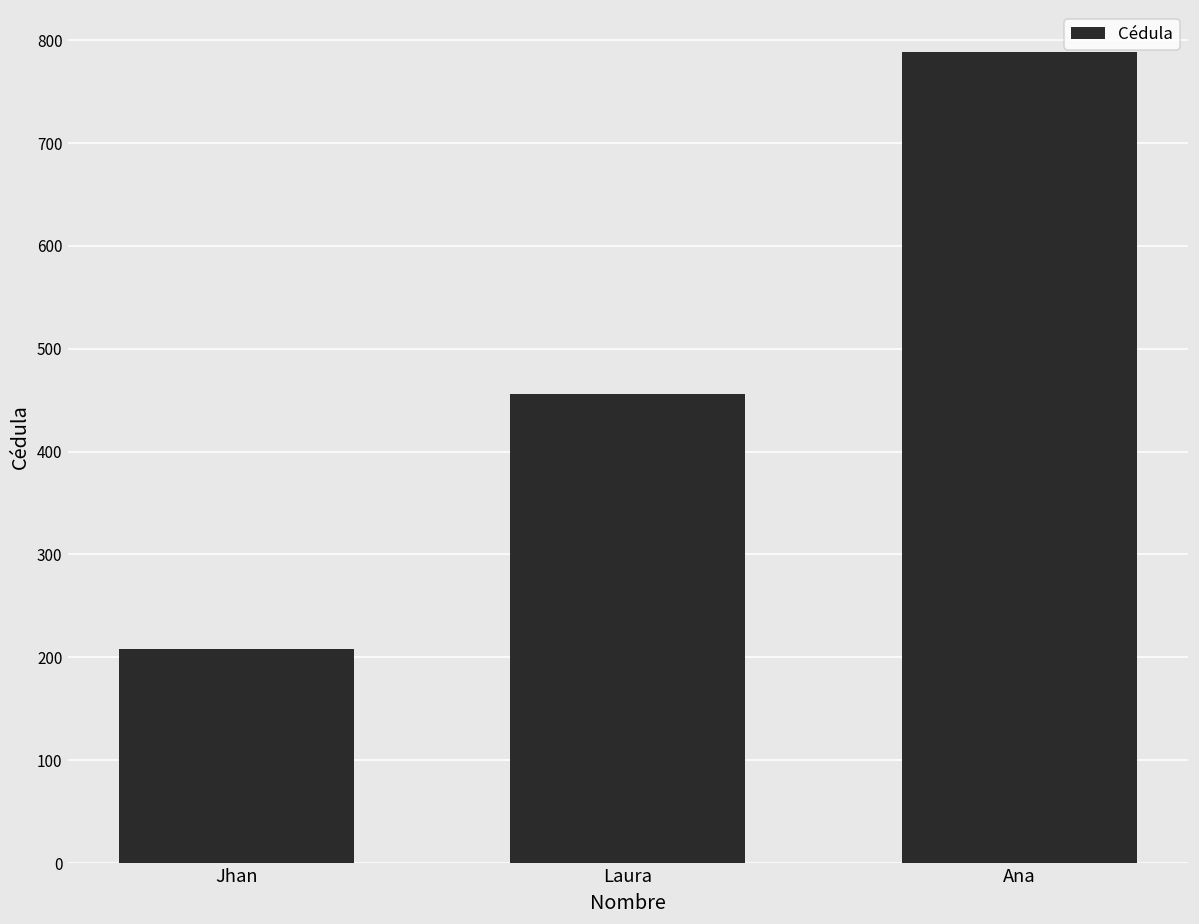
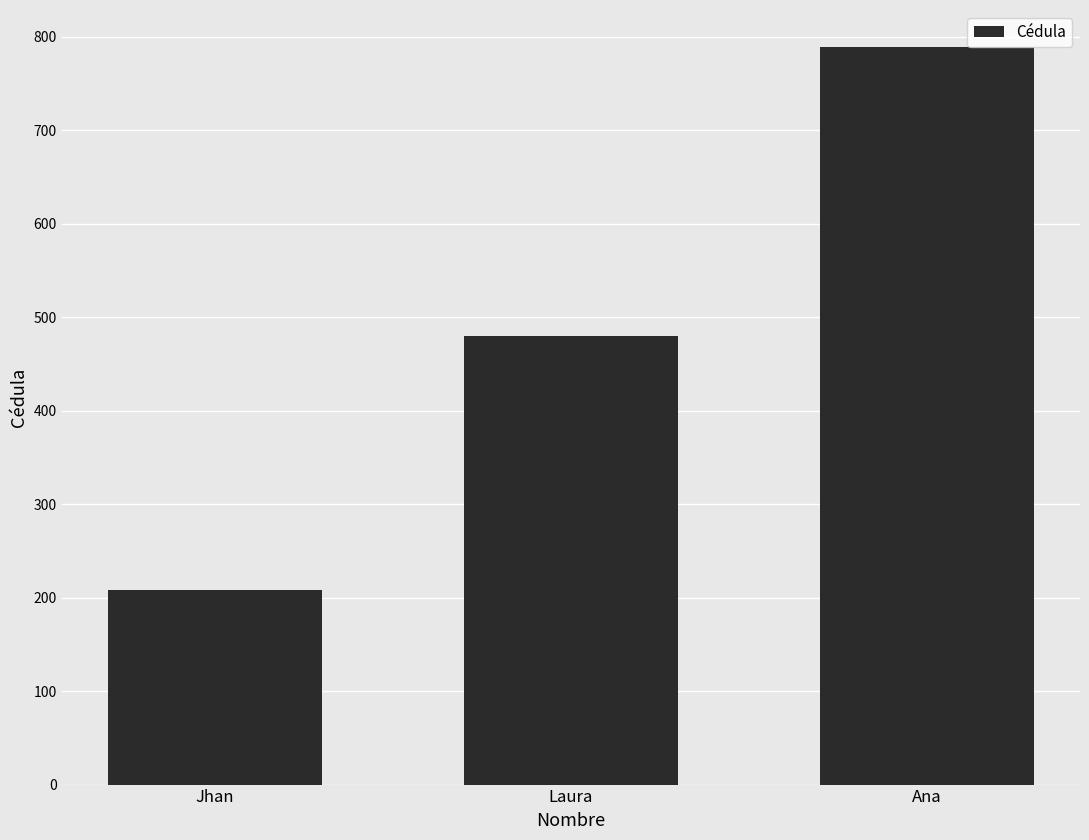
Laura: 460 -> 480
